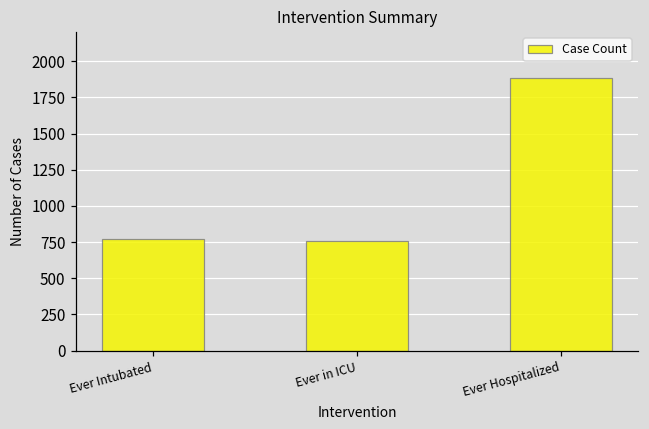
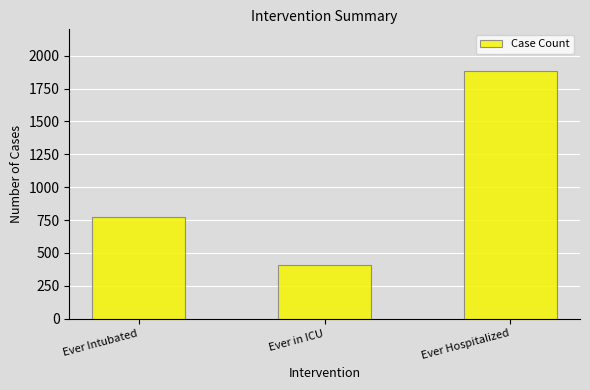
Ever in ICU: 750 -> 410
